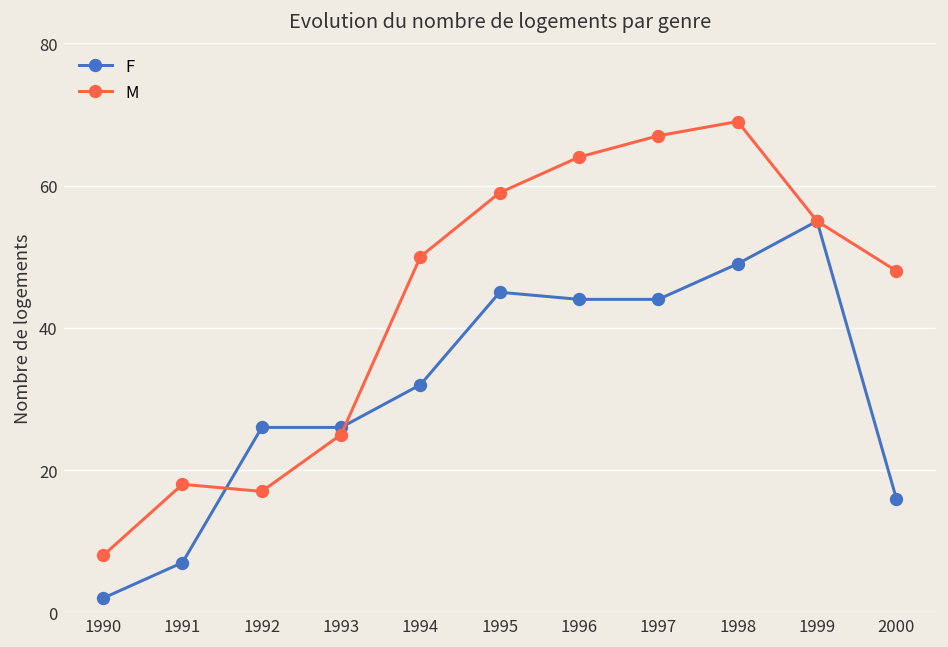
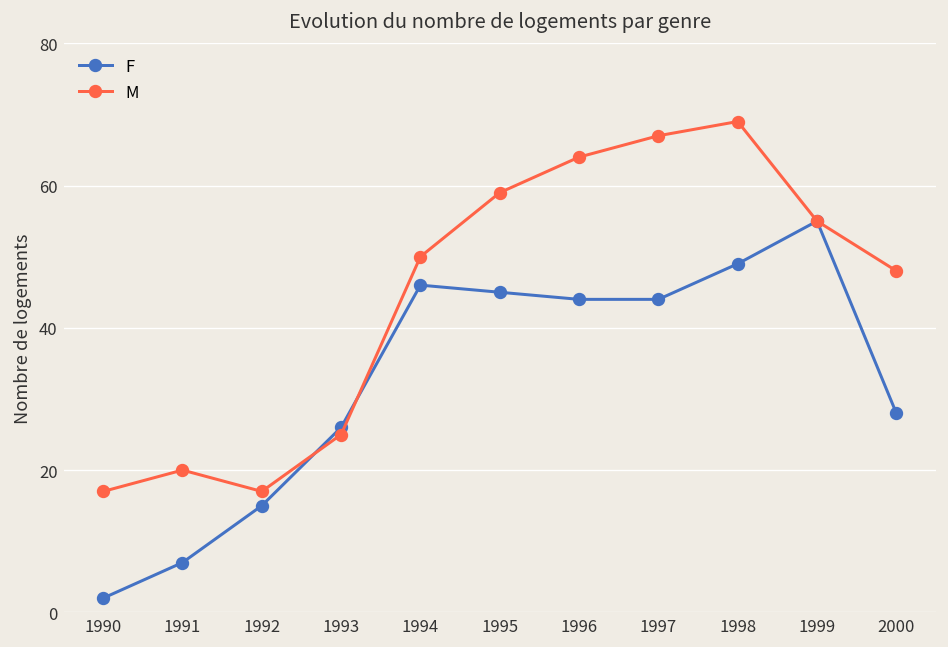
M, 1990: 8 -> 17
M, 1991: 18 -> 20
F, 1992: 26 -> 15
F, 1994: 32 -> 46
F, 2000: 16 -> 28
